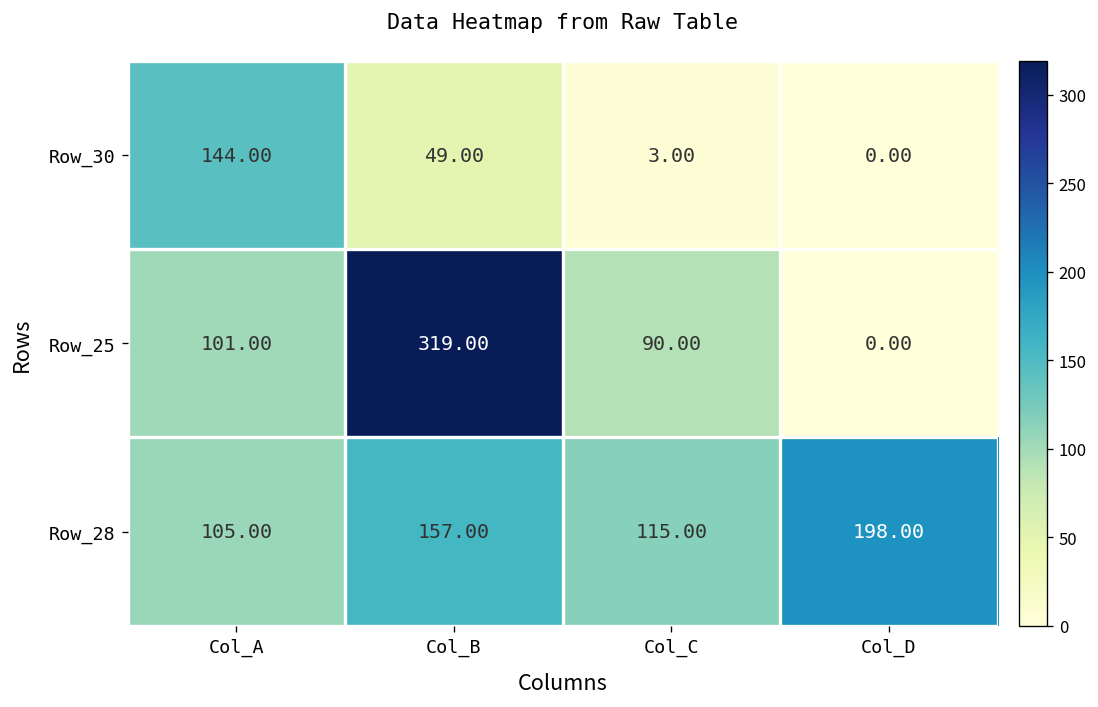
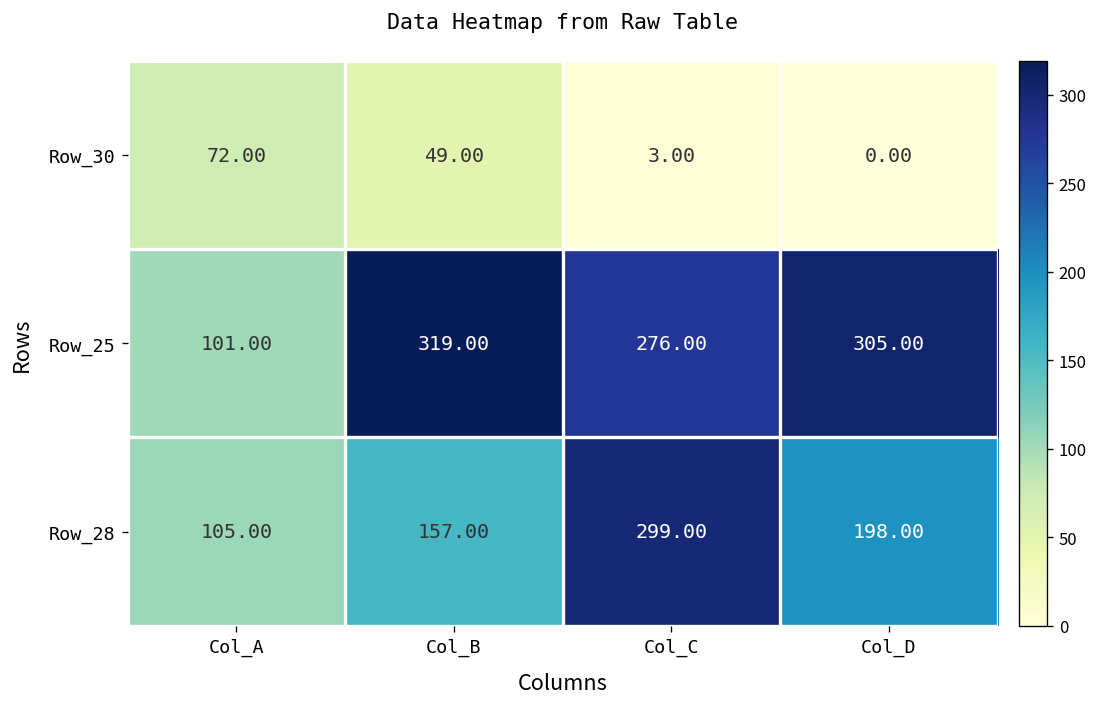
Row_30, Col_A: 144.00 -> 72.00
Row_25, Col_C: 90.00 -> 276.00
Row_25, Col_D: 0.00 -> 305.00
Row_28, Col_C: 115.00 -> 299.00
